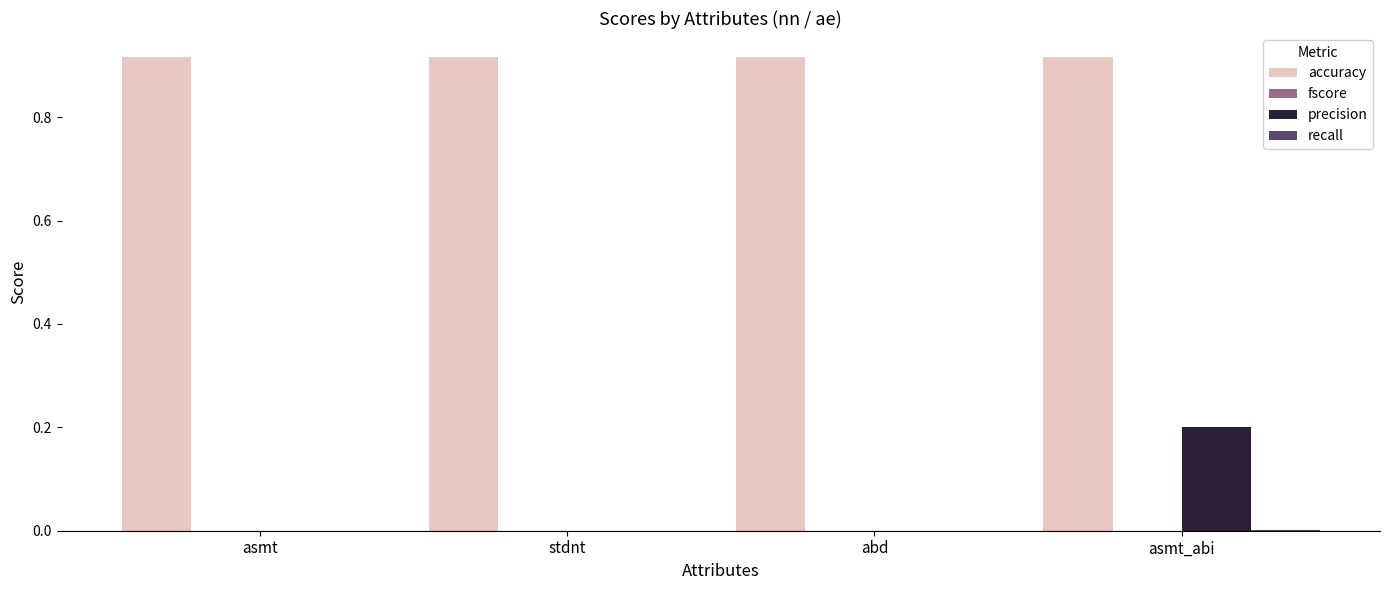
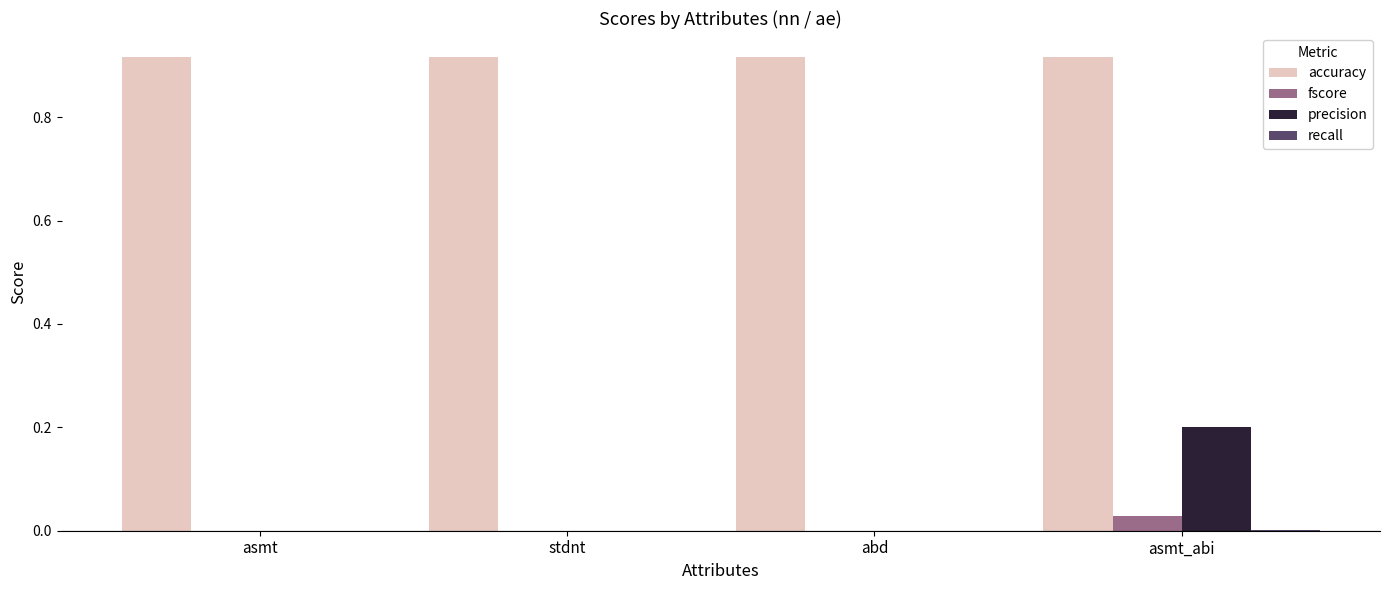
fscore, asmt_abi: 0.00 -> 0.03
